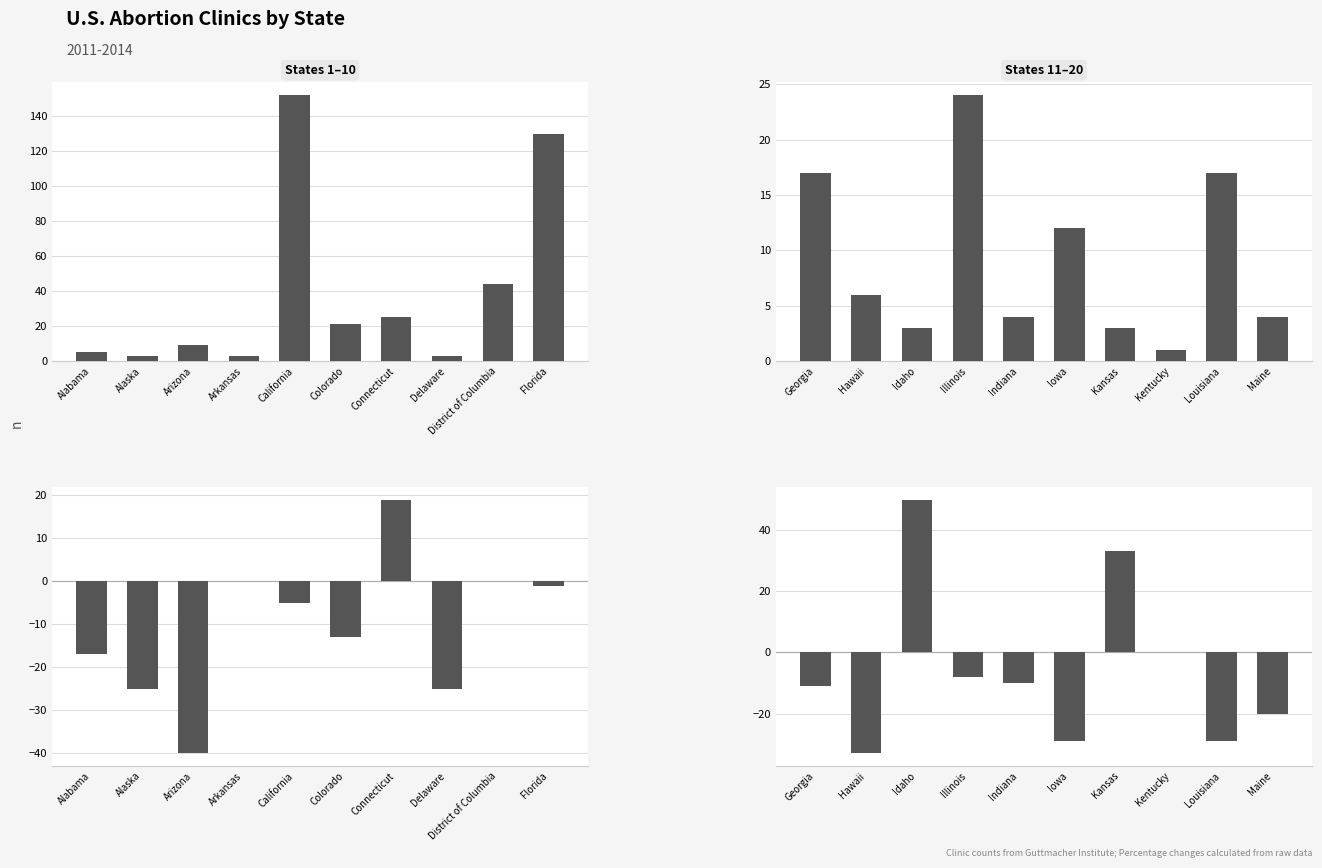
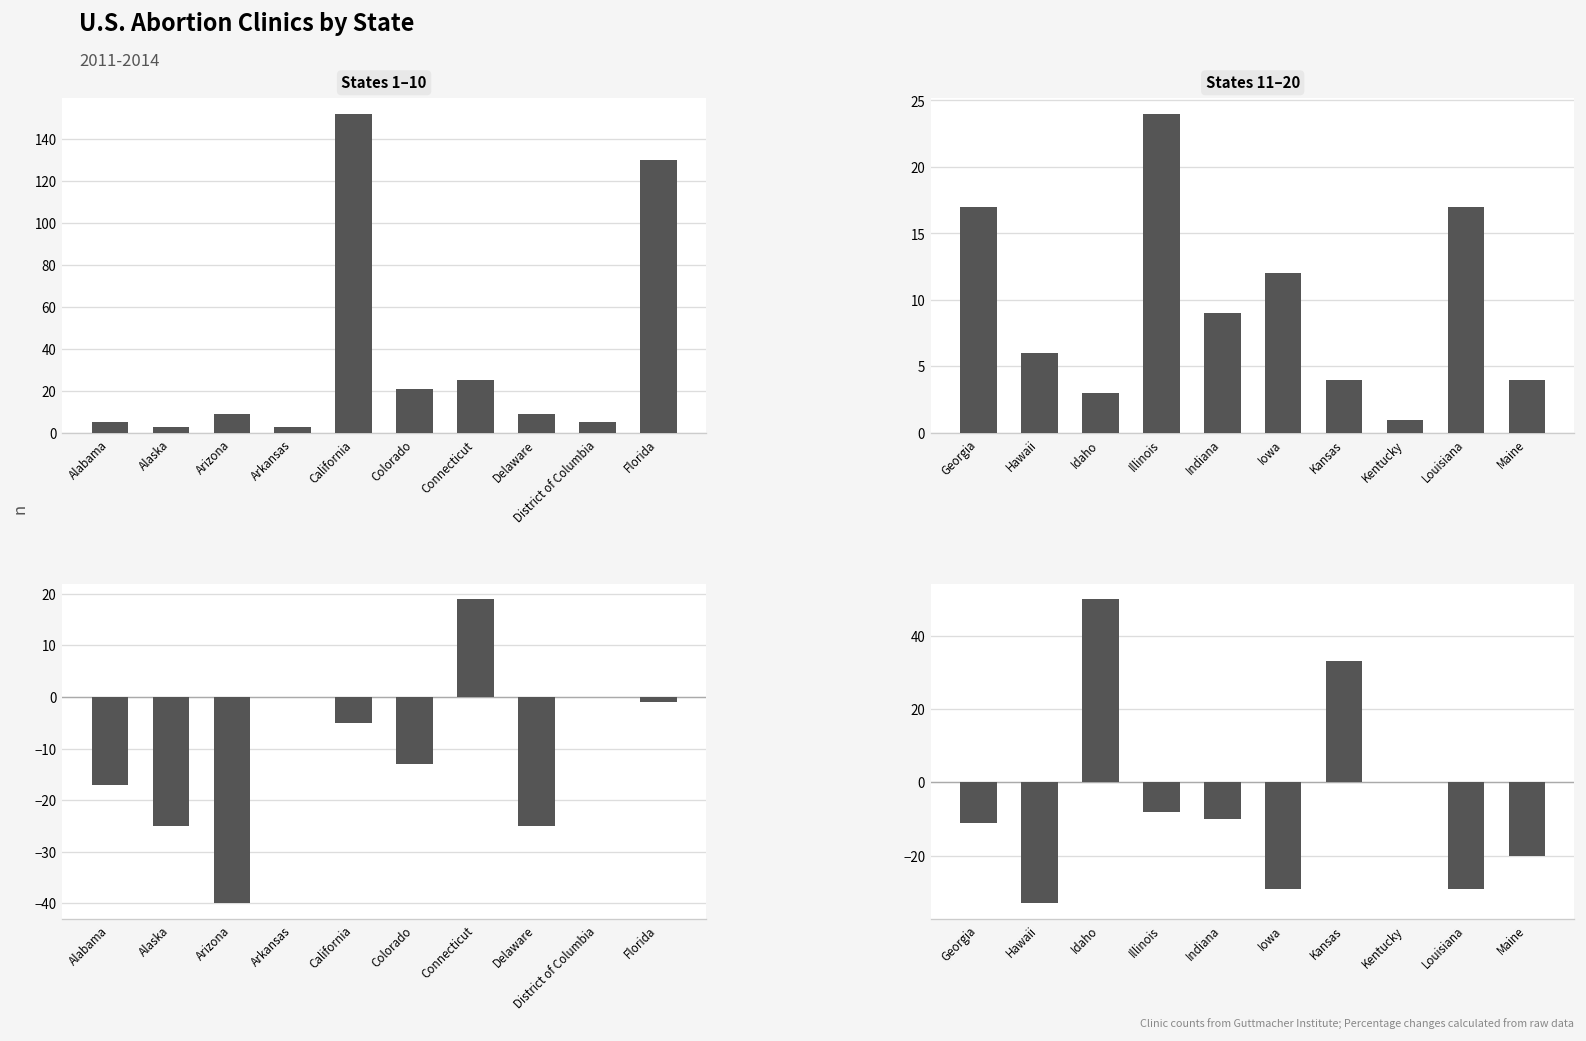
States 1–10, Delaware: 3 -> 9
States 1–10, District of Columbia: 44 -> 5
States 11–20, Indiana: 4 -> 9
States 11–20, Kansas: 3 -> 4
